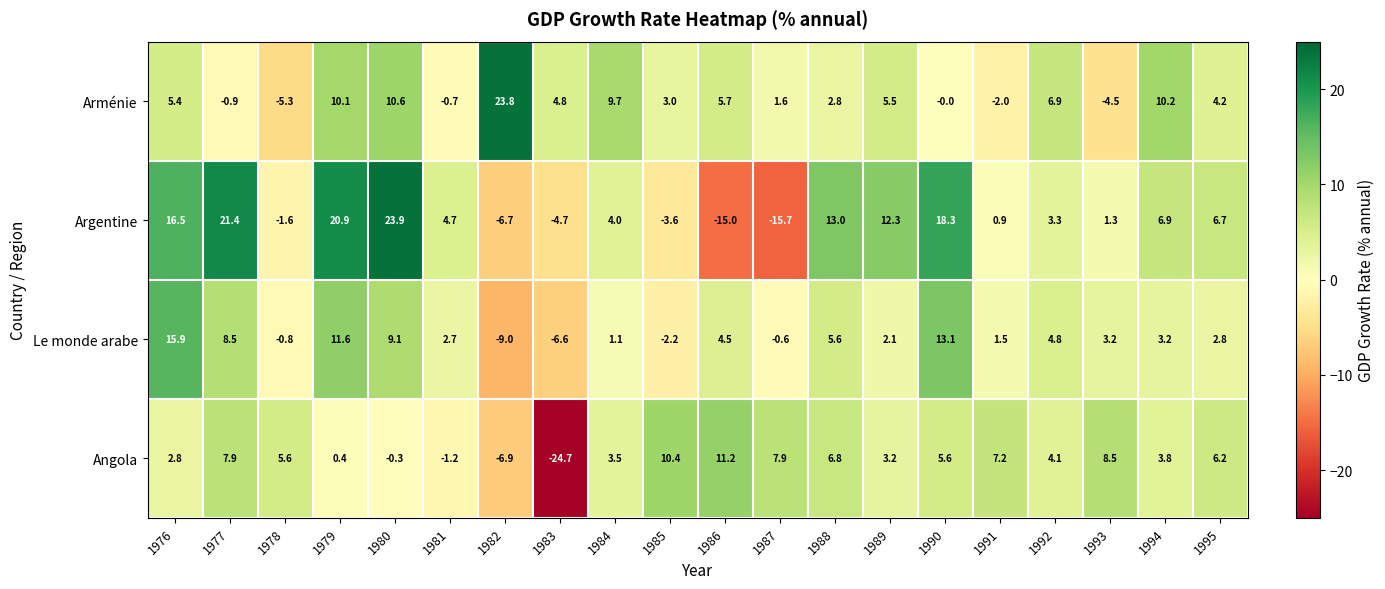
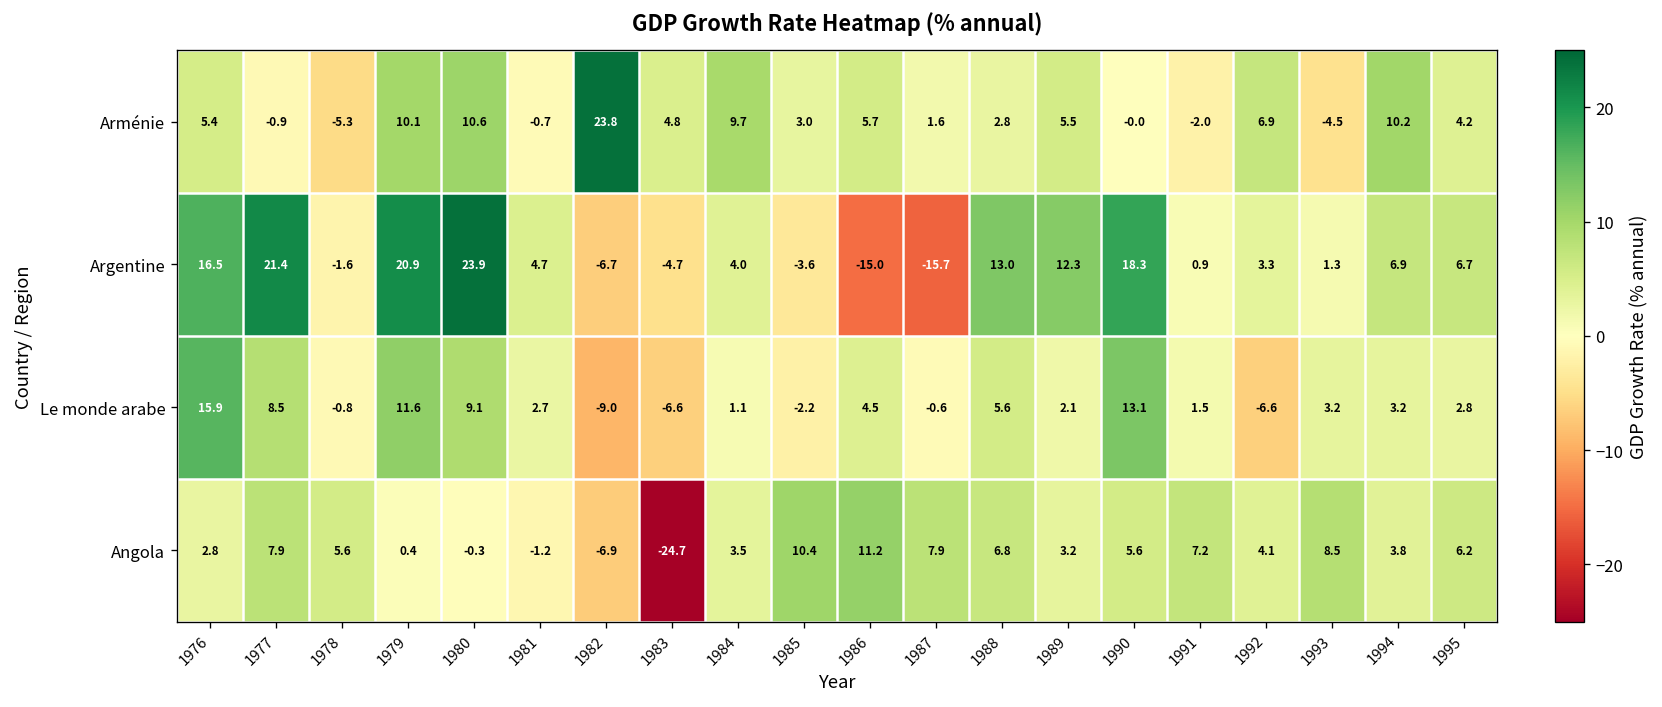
Le monde arabe, 1992: 4.8 -> -6.6
